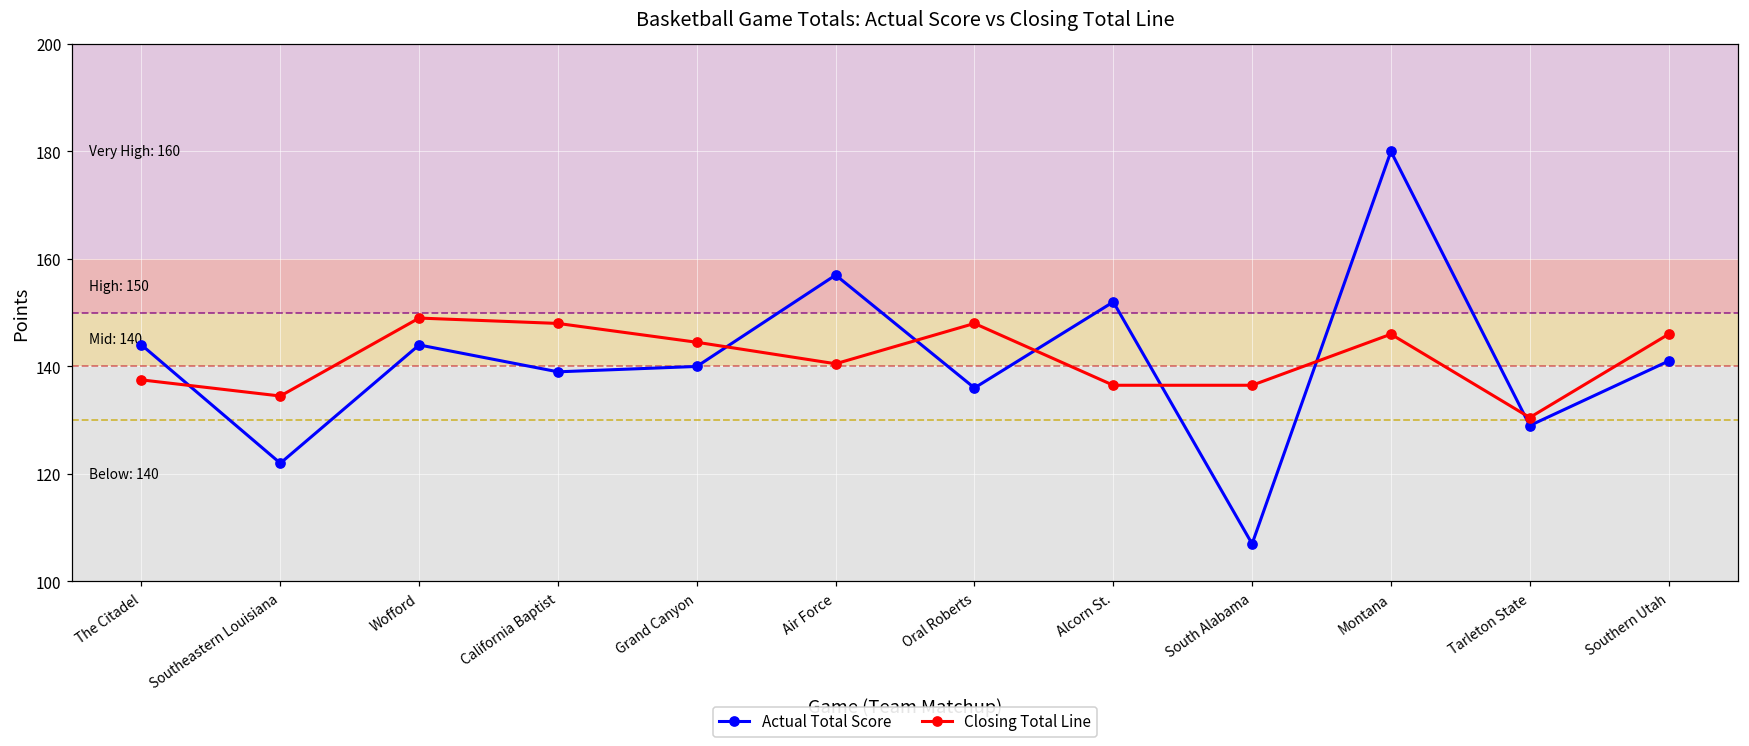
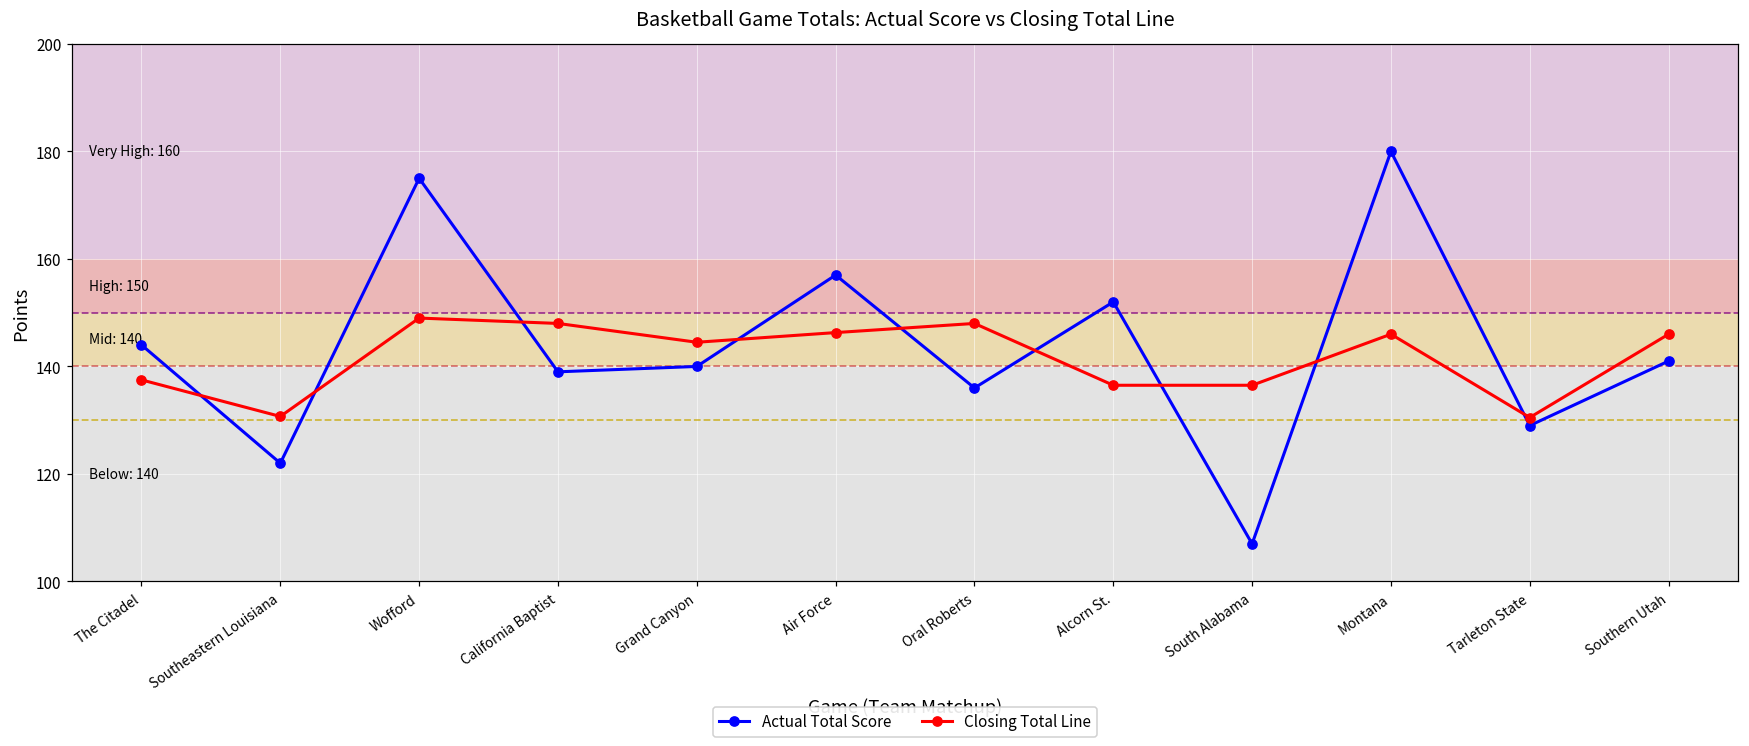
Closing Total Line, Southeastern Louisiana: 135 -> 131
Actual Total Score, Wofford: 144 -> 175
Closing Total Line, Air Force: 141 -> 146
